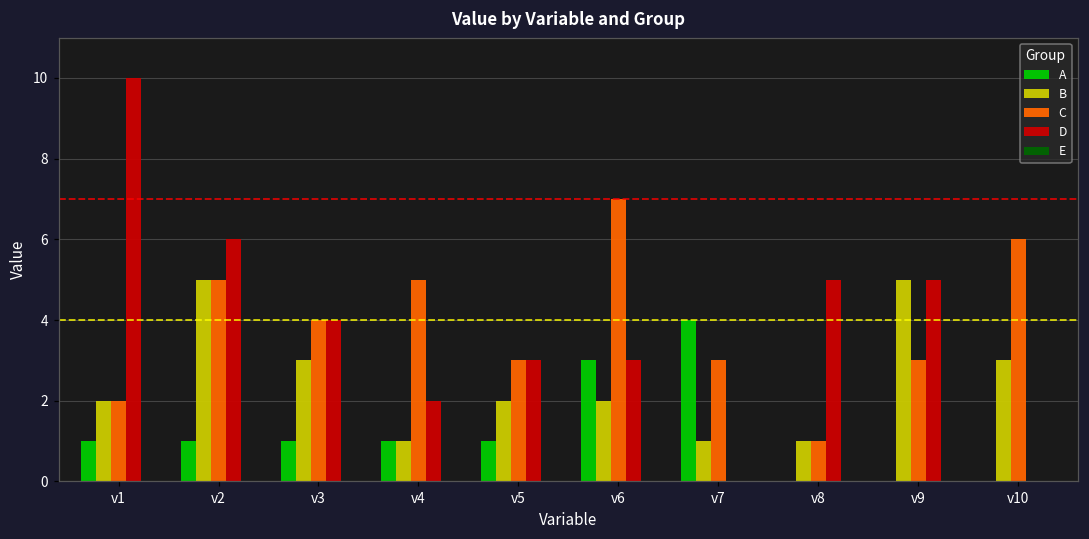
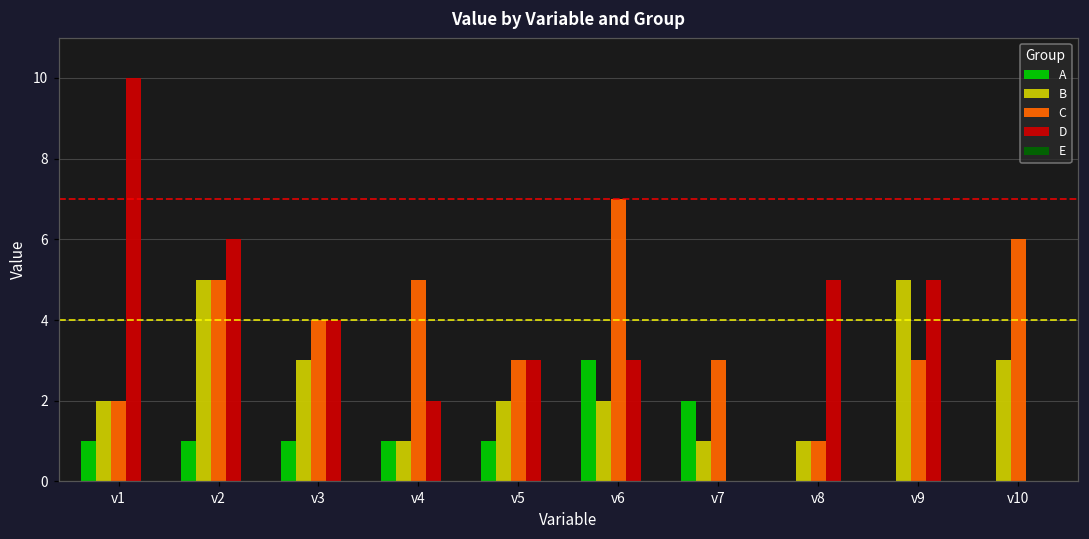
A, v7: 4 -> 2
